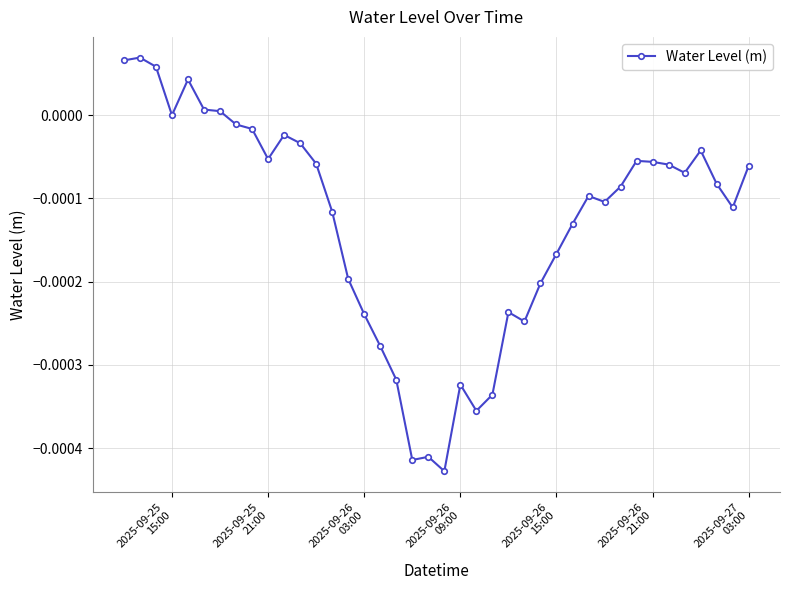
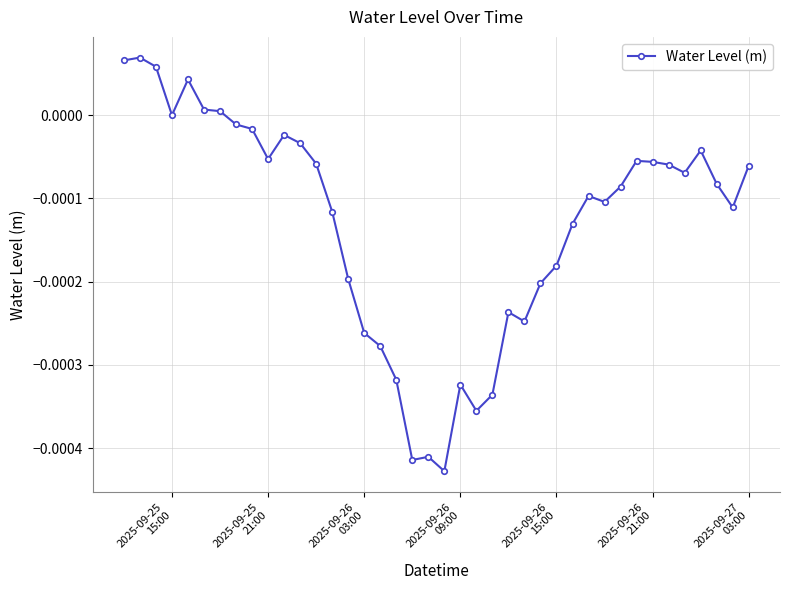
2025-09-26 03:00: -0.00024 -> -0.00026
2025-09-26 15:00: -0.00017 -> -0.00018
